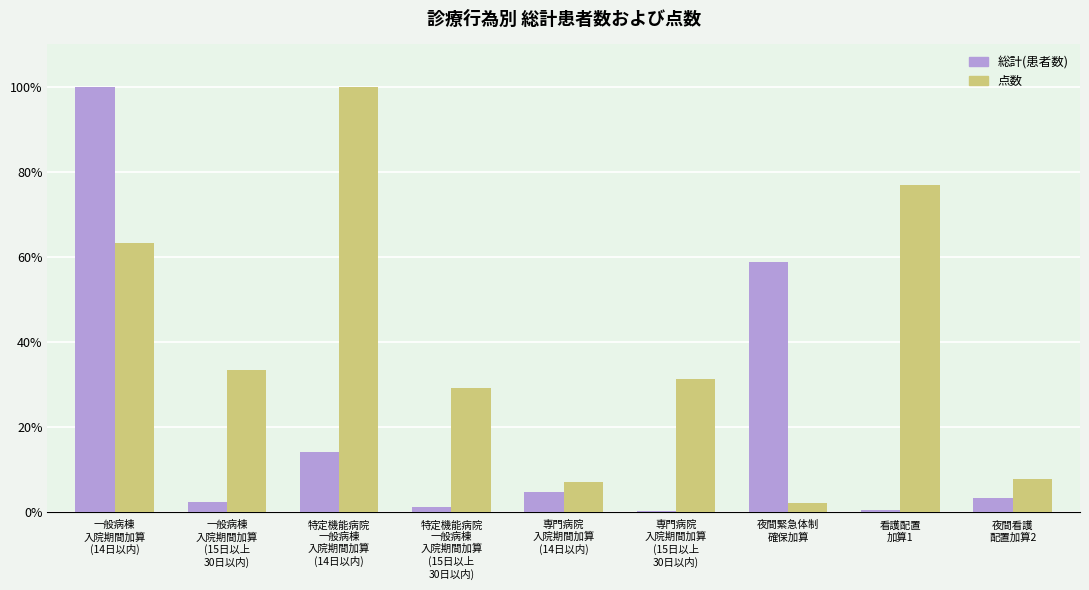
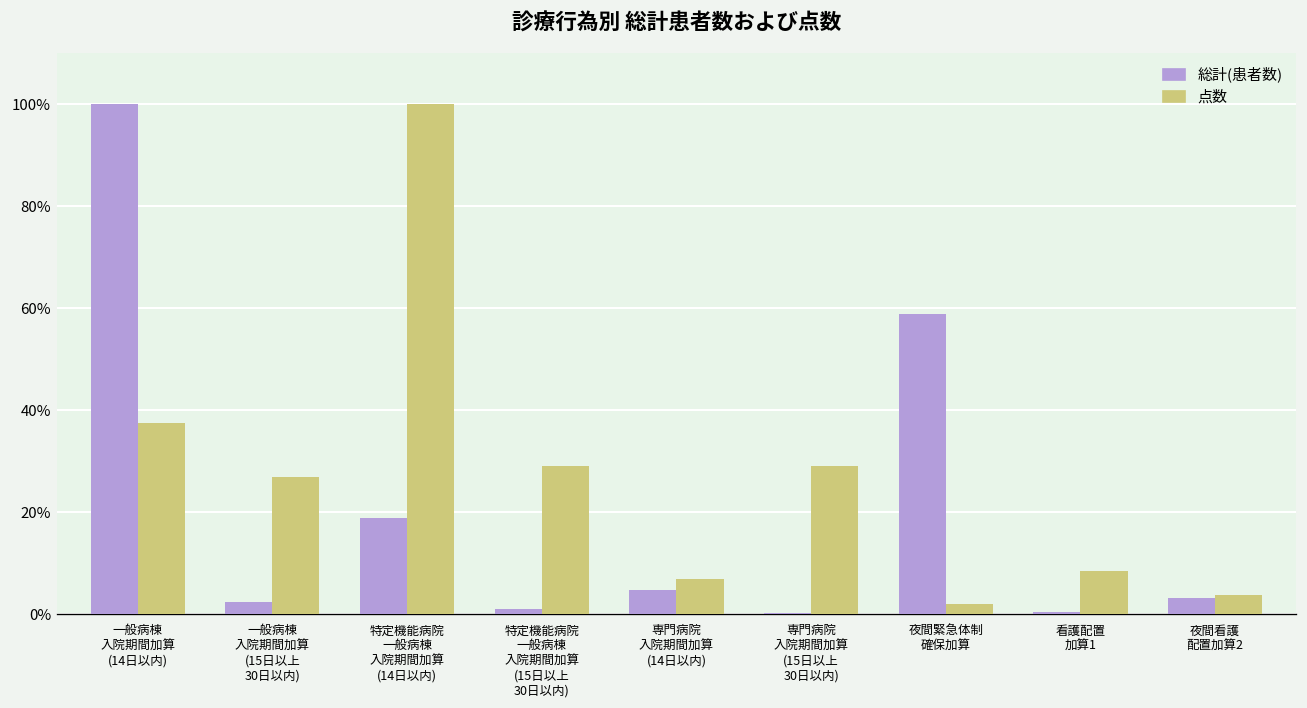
点数, 一般病棟 入院期間加算 (14日以内): 63% -> 38%
点数, 一般病棟 入院期間加算 (15日以上 30日以内): 33% -> 27%
総計(患者数), 特定機能病院 一般病棟 入院期間加算 (14日以内): 14% -> 19%
点数, 専門病院 入院期間加算 (15日以上 30日以内): 31% -> 29%
点数, 看護配置 加算1: 77% -> 8%
点数, 夜間看護 配置加算2: 8% -> 4%
